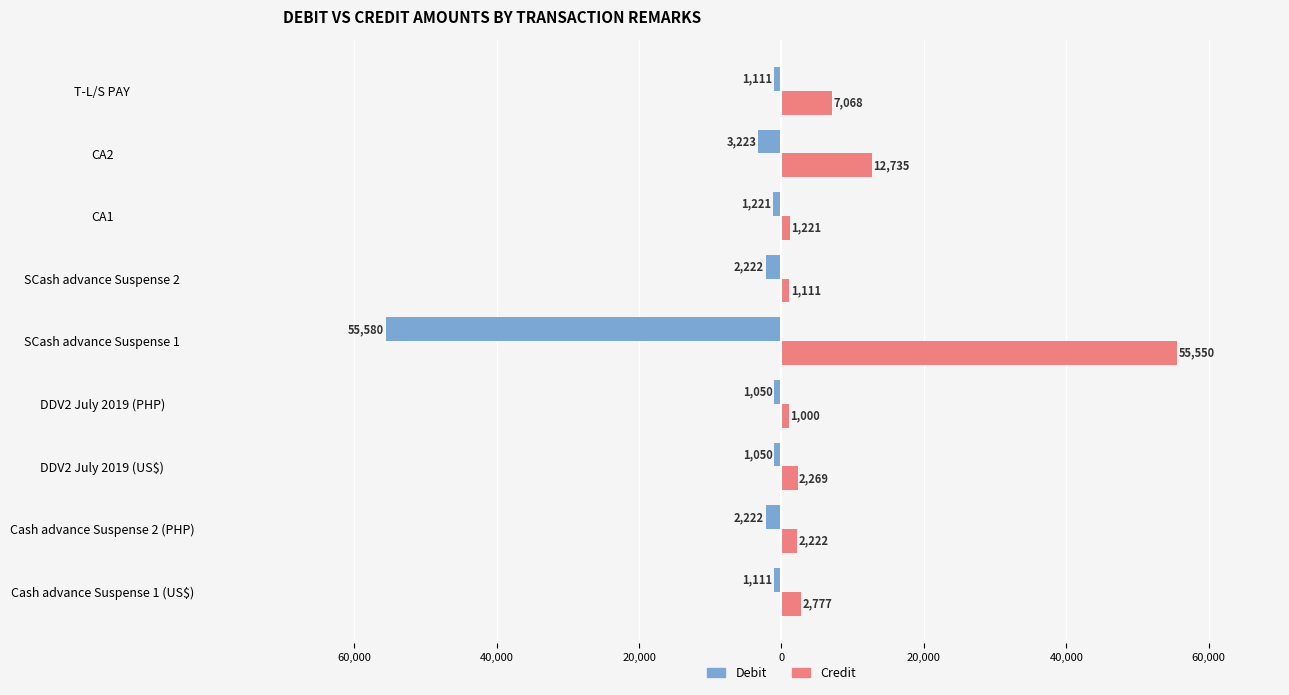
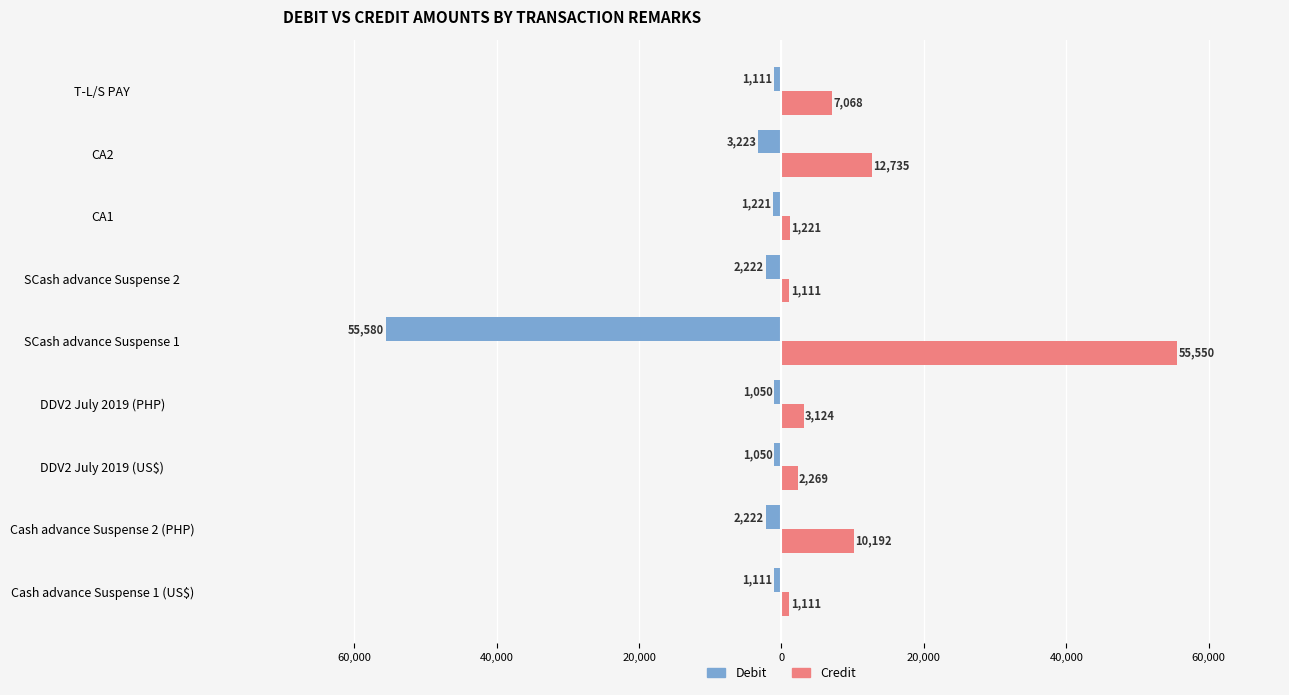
Credit, DDV2 July 2019 (PHP): 1,000 -> 3,124
Credit, Cash advance Suspense 2 (PHP): 2,222 -> 10,192
Credit, Cash advance Suspense 1 (US$): 2,777 -> 1,111
